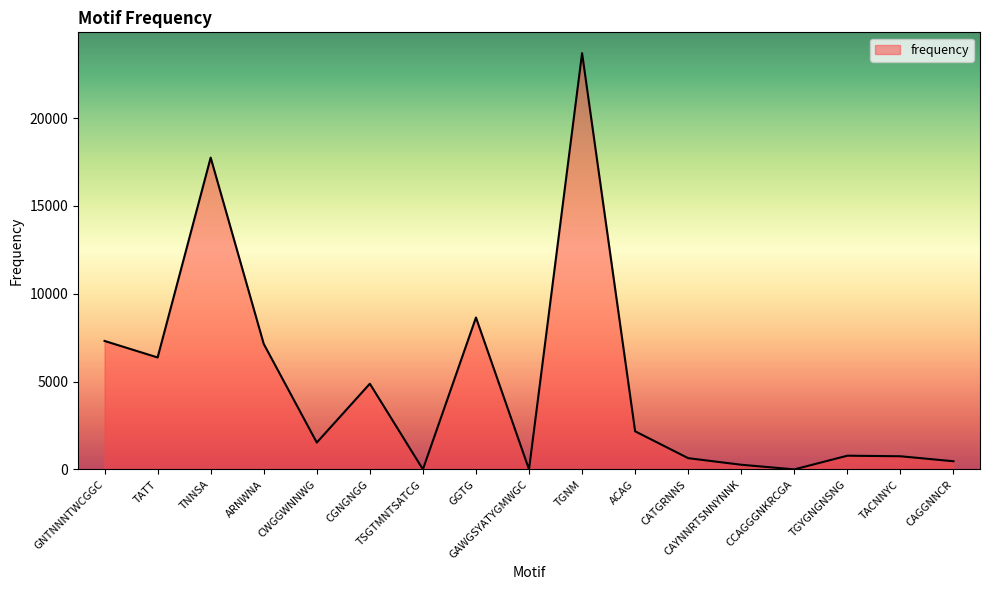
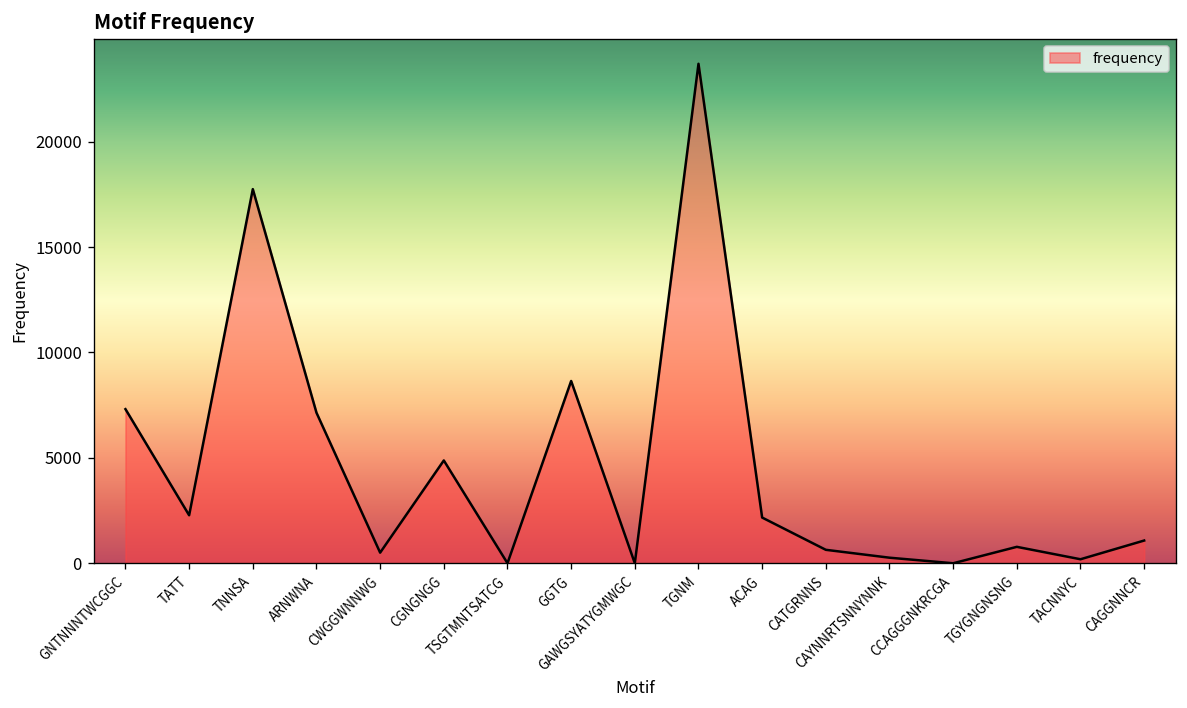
TATT: 6400 -> 2300
CWGGWNNWG: 1500 -> 500
TACNNYC: 700 -> 200
CAGGNNCR: 500 -> 1100
